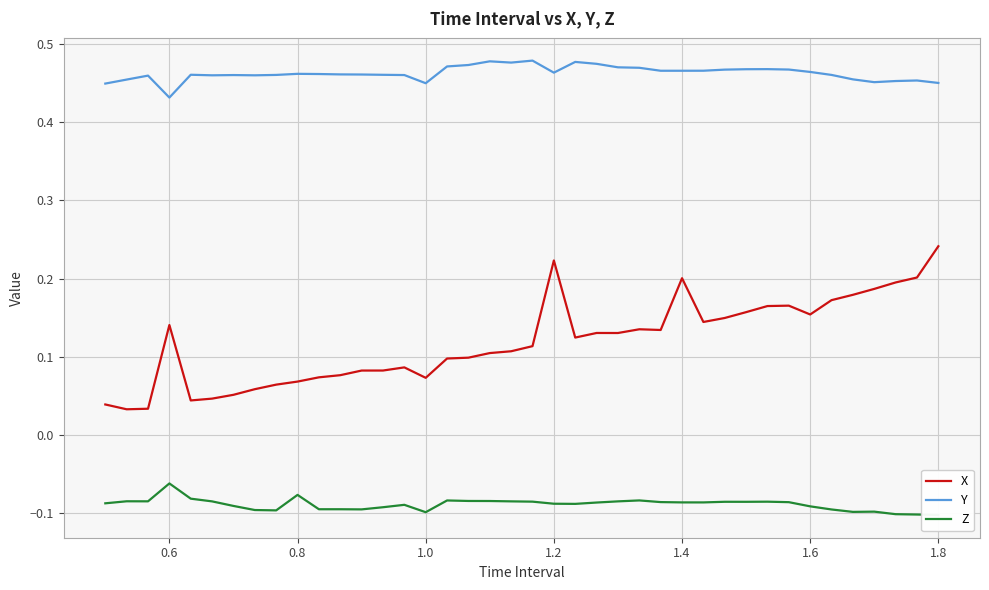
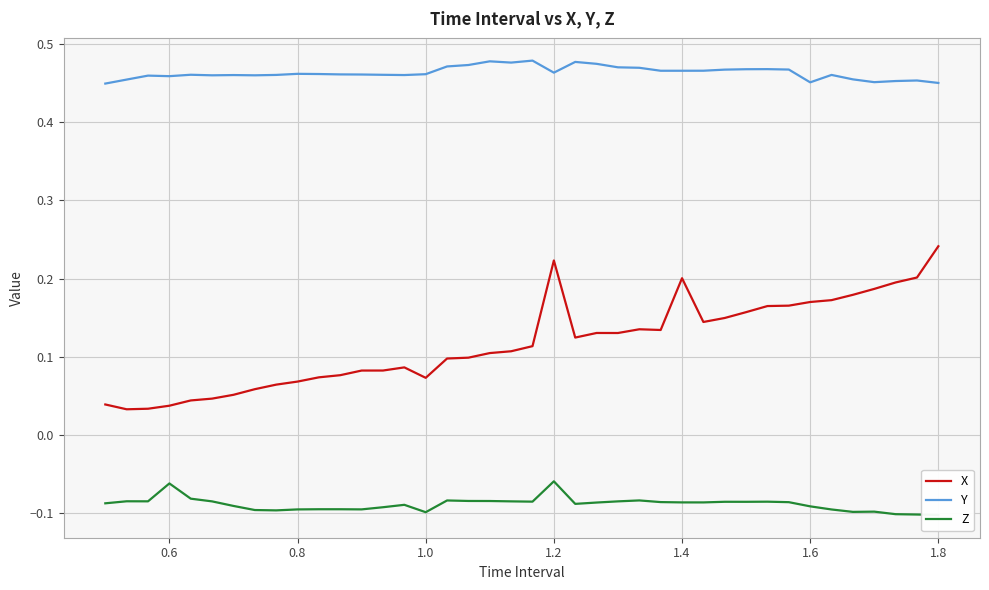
X, 0.6: 0.14 -> 0.04
Y, 0.6: 0.43 -> 0.46
Z, 0.8: -0.08 -> -0.10
Y, 1.0: 0.45 -> 0.46
Z, 1.2: -0.09 -> -0.06
X, 1.6: 0.15 -> 0.17
Y, 1.6: 0.46 -> 0.45
